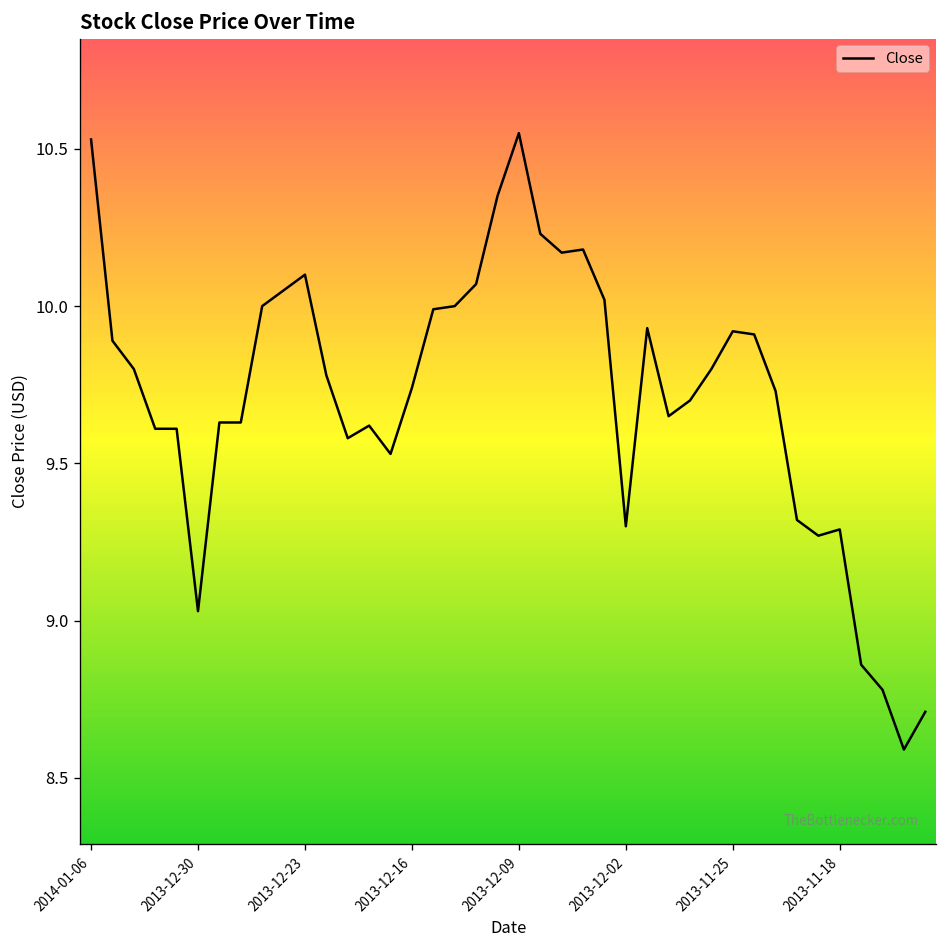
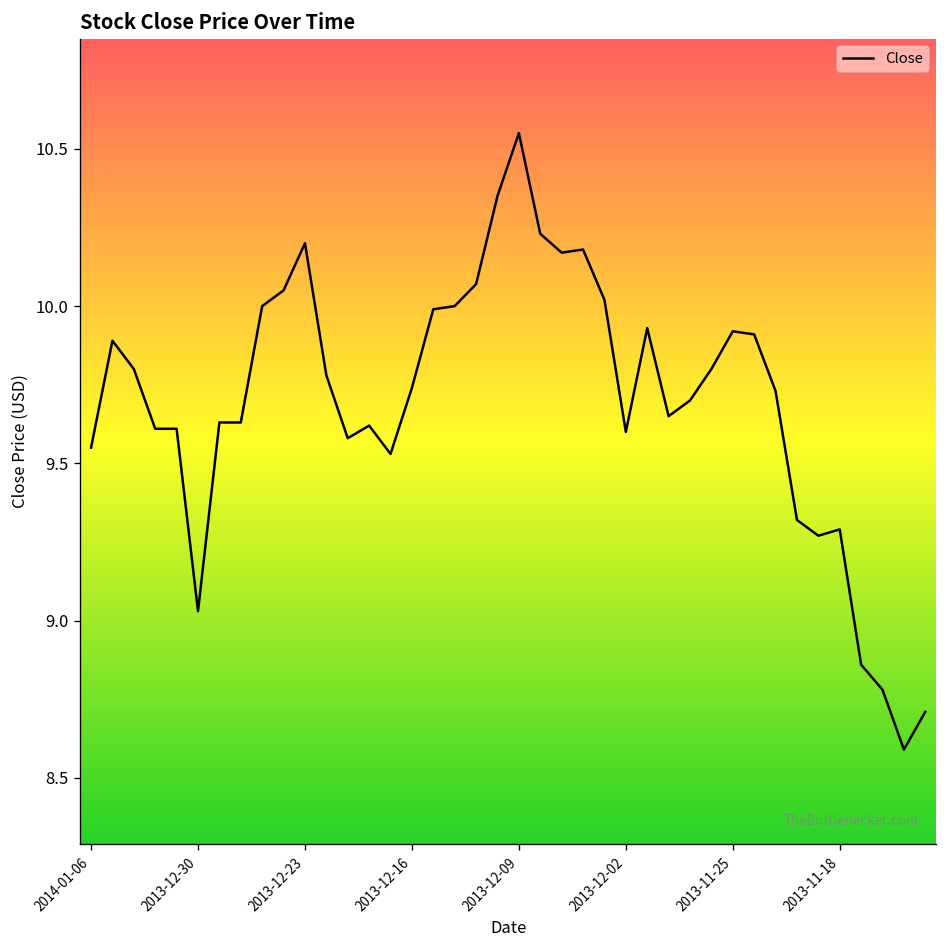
2014-01-06: 10.53 -> 9.55
2013-12-23: 10.1 -> 10.2
2013-12-02: 9.3 -> 9.6
